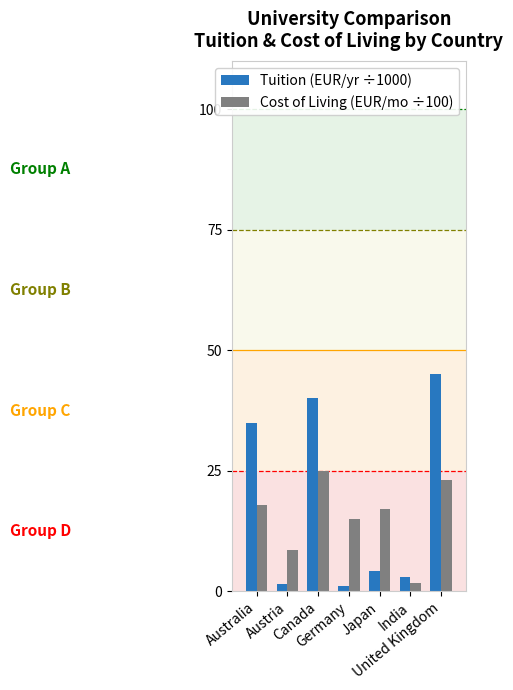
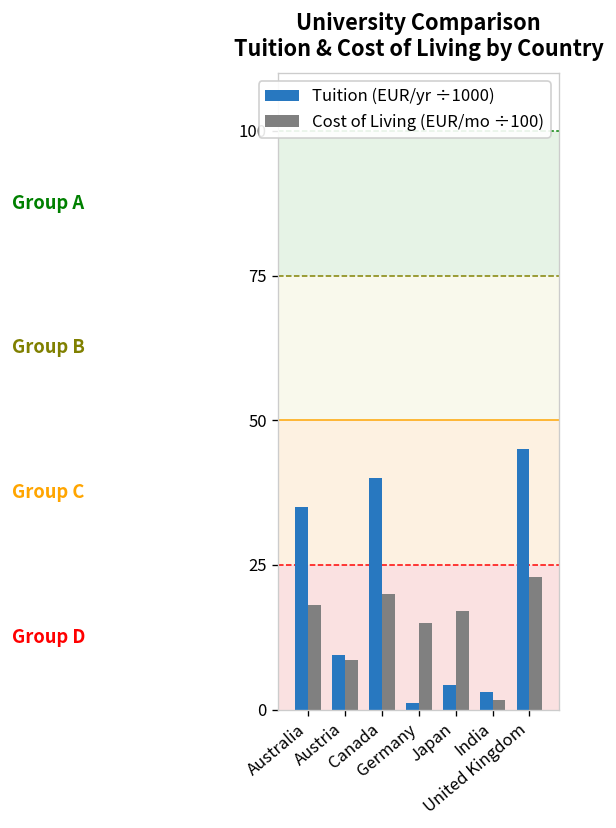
Tuition (EUR/yr ÷1000), Austria: 2 -> 10
Cost of Living (EUR/mo ÷100), Canada: 25 -> 20
